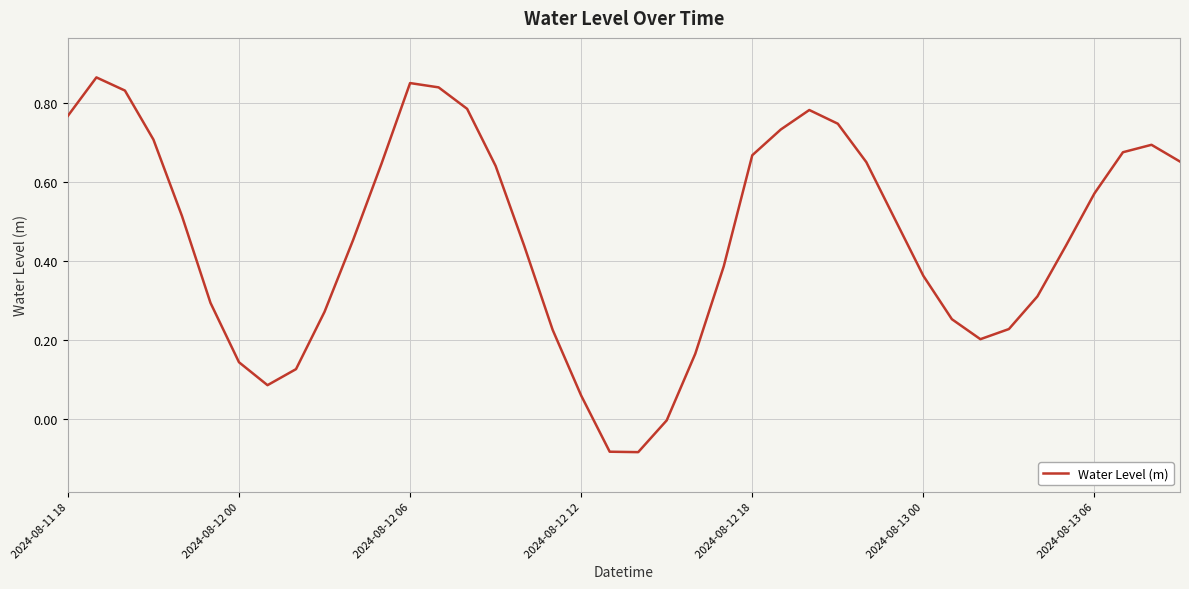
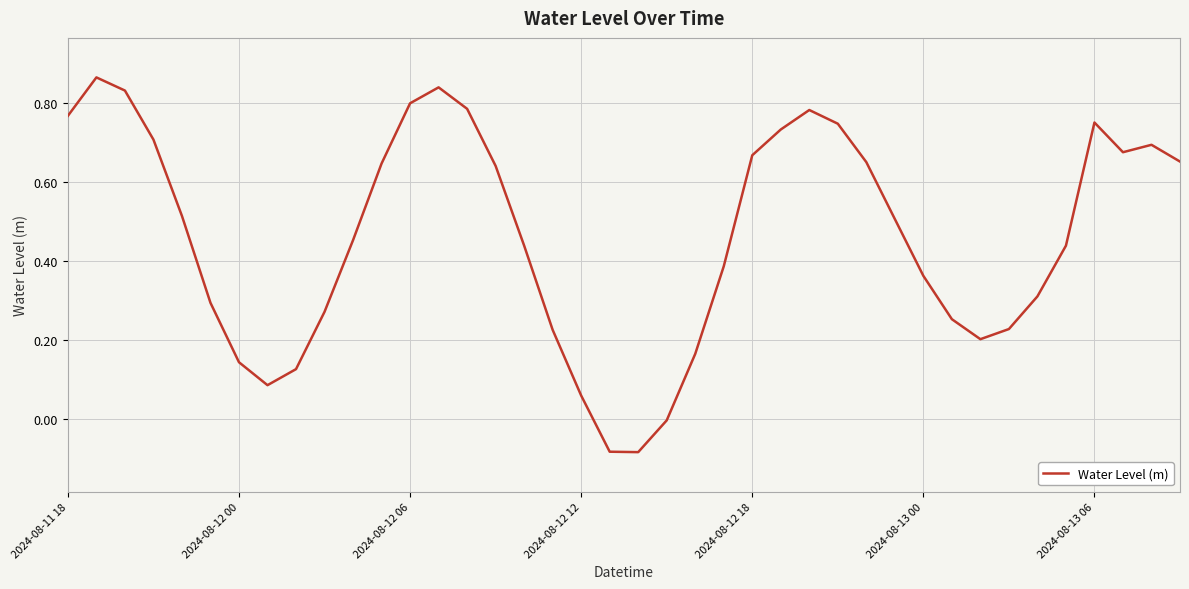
2024-08-12 06: 0.85 -> 0.80
2024-08-13 06: 0.57 -> 0.75
